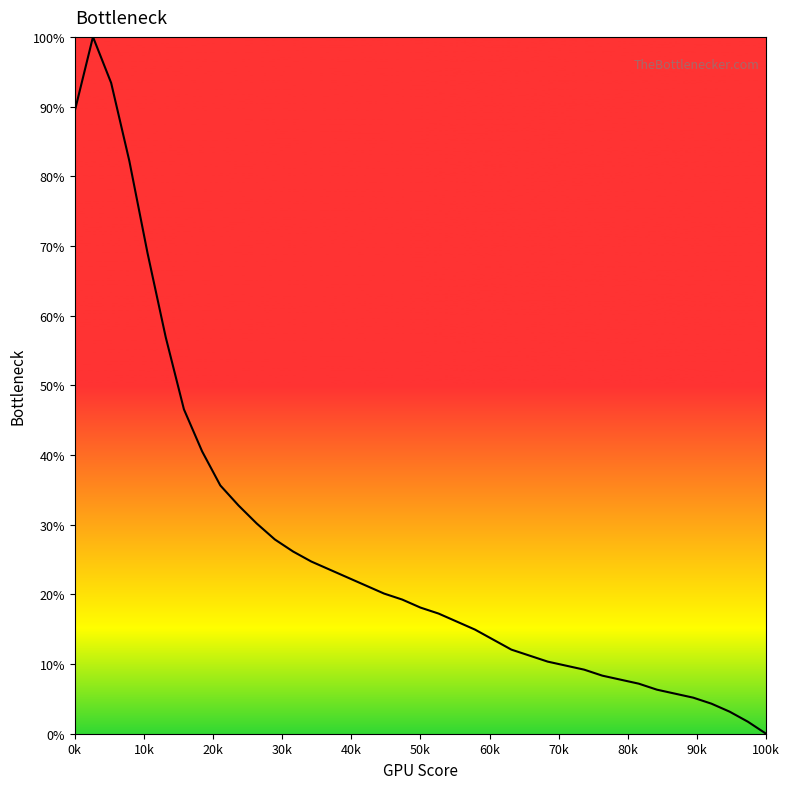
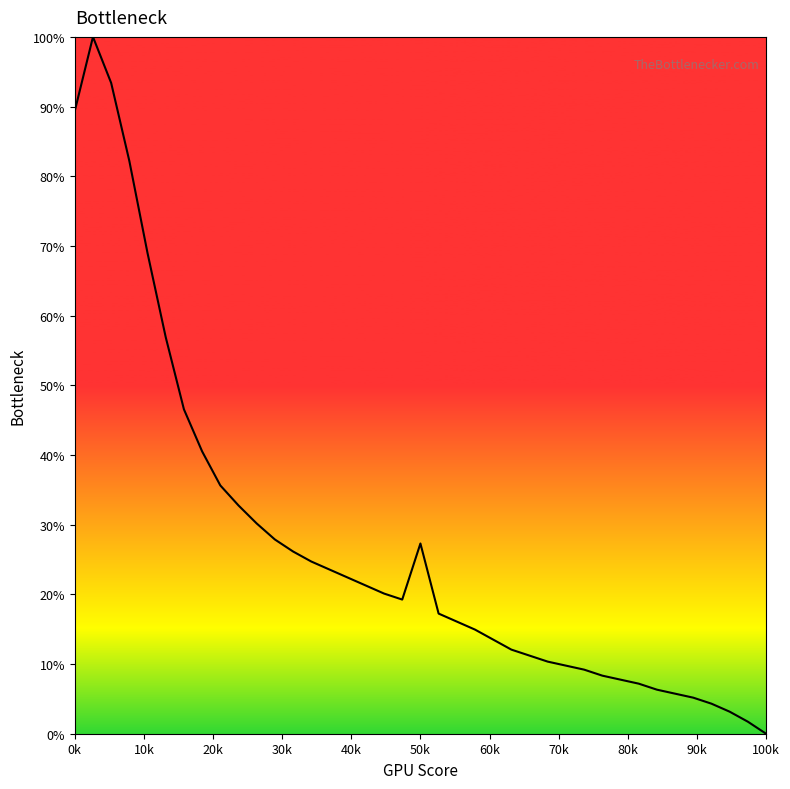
50k: 18% -> 27%
